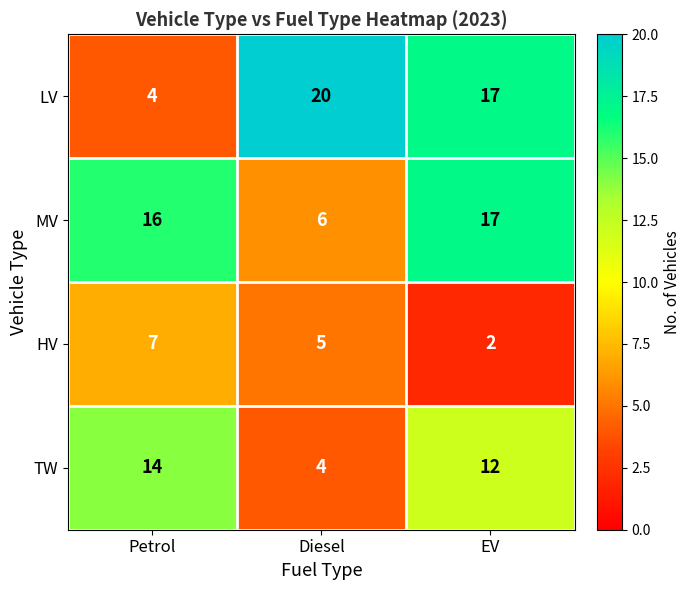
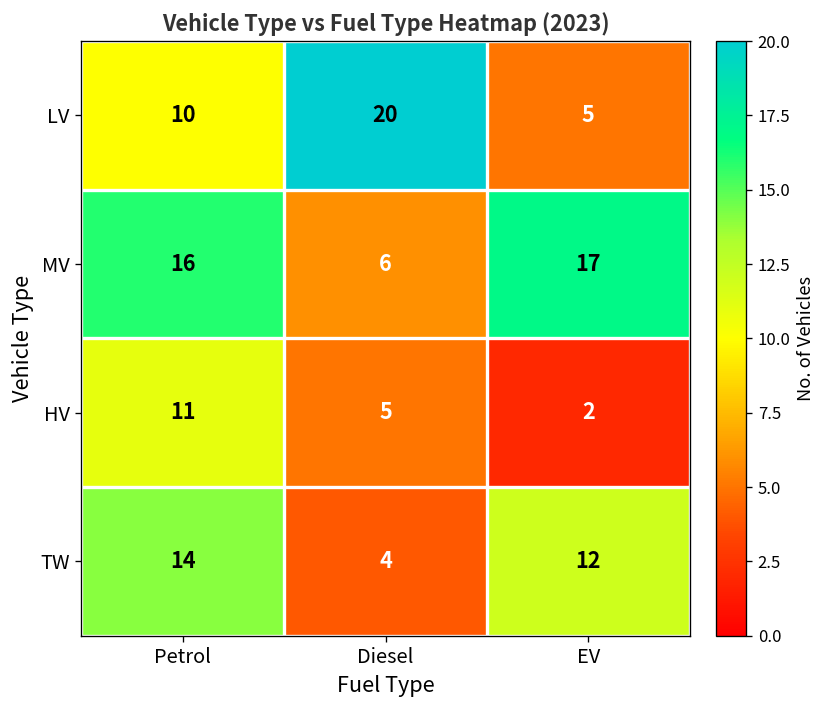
LV, Petrol: 4 -> 10
LV, EV: 17 -> 5
HV, Petrol: 7 -> 11
